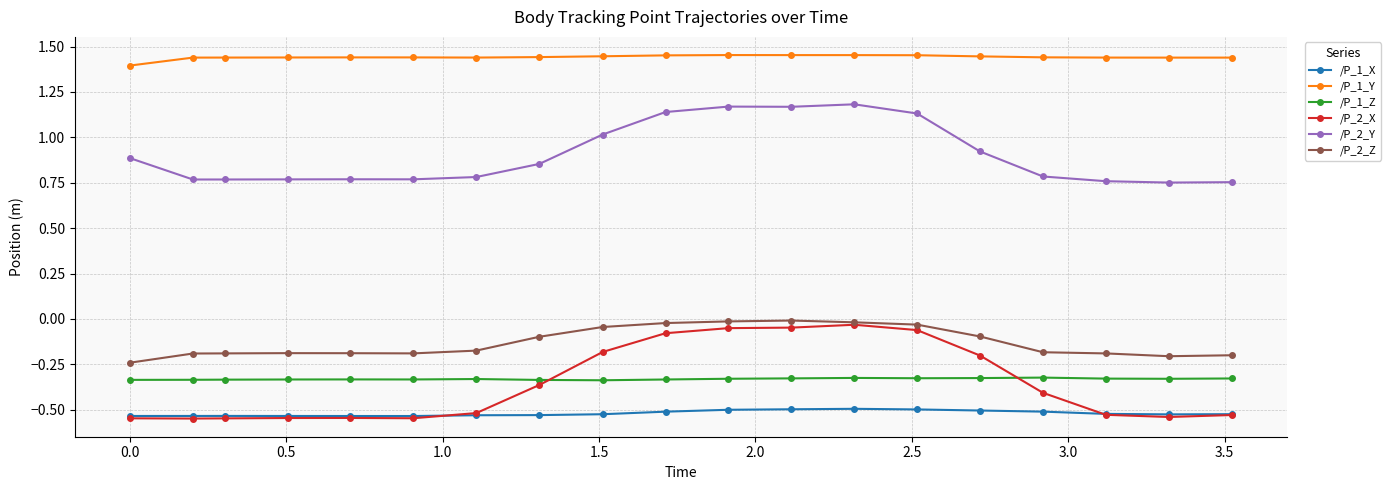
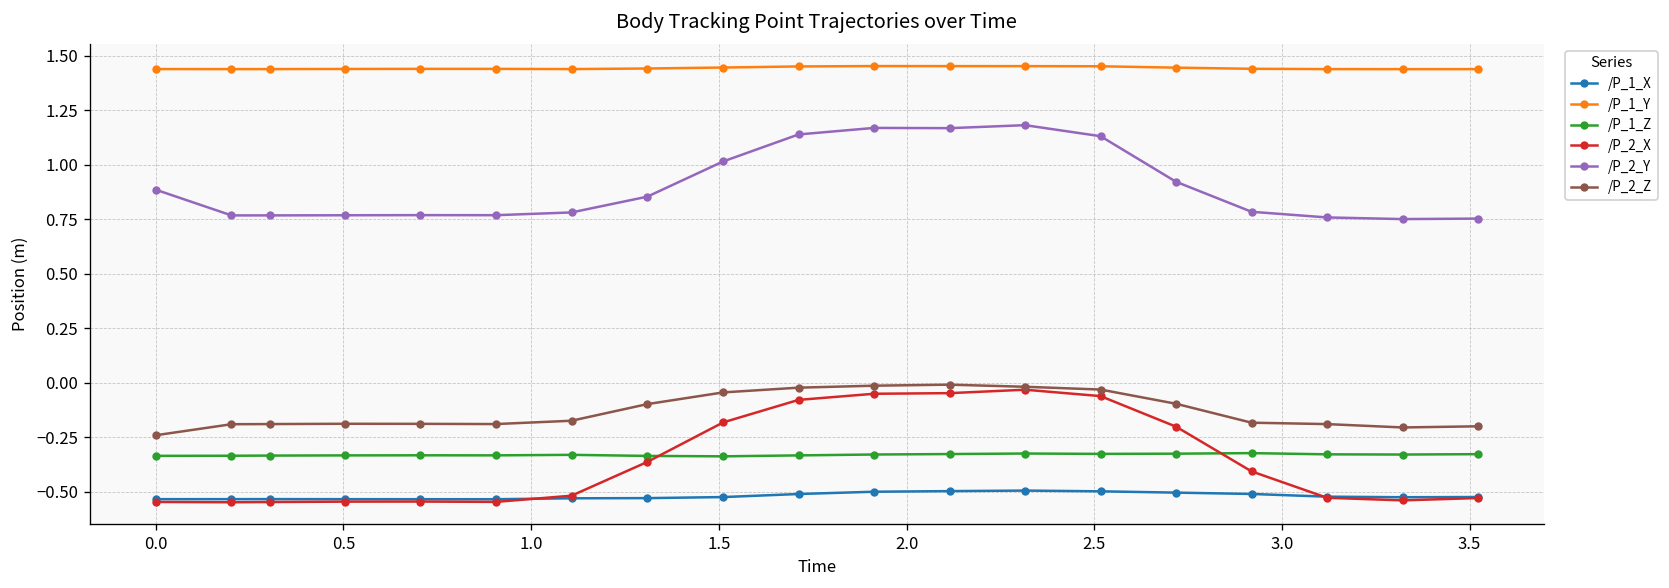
/P_1_Y, 0.0: 1.40 -> 1.44
